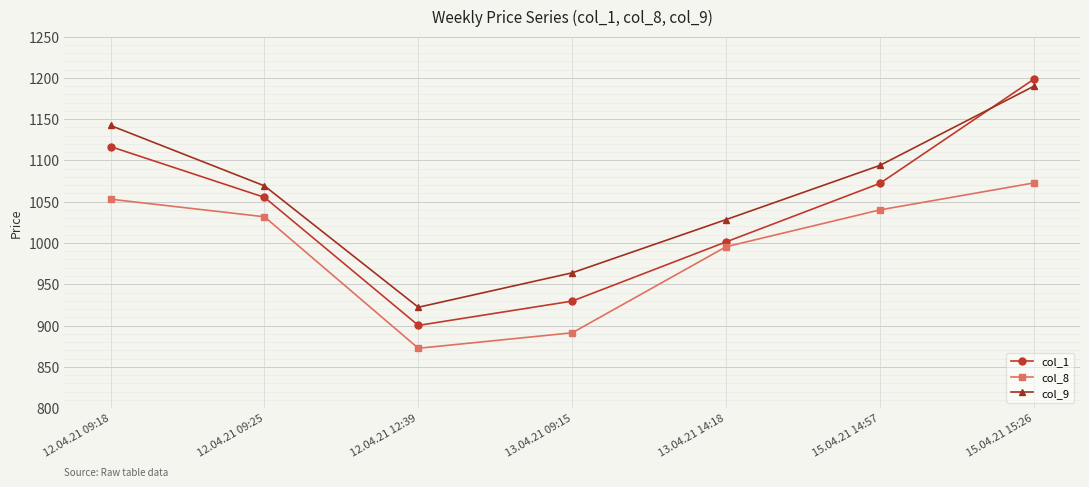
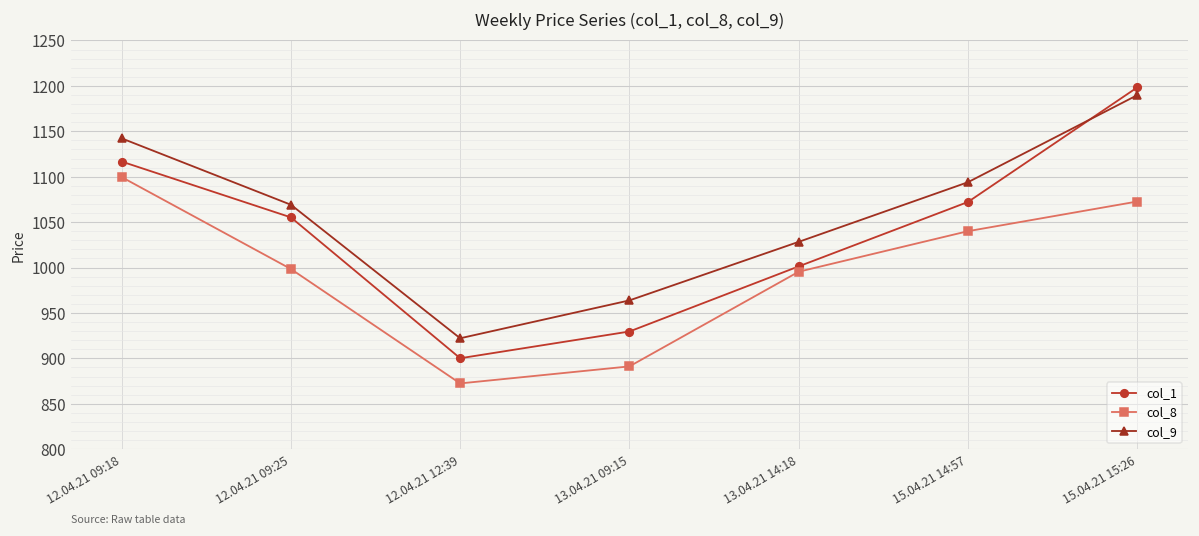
col_8, 12.04.21 09:18: 1050 -> 1100
col_8, 12.04.21 09:25: 1030 -> 1000
